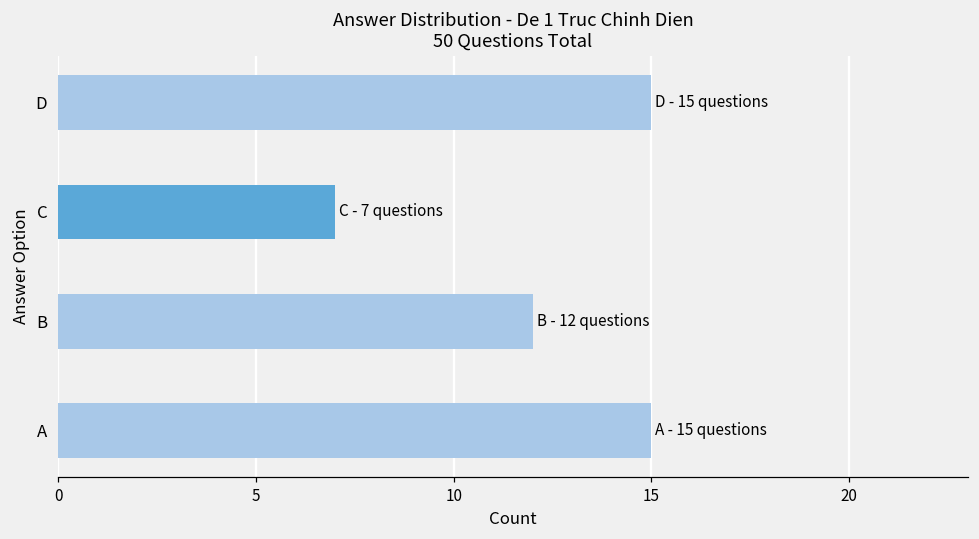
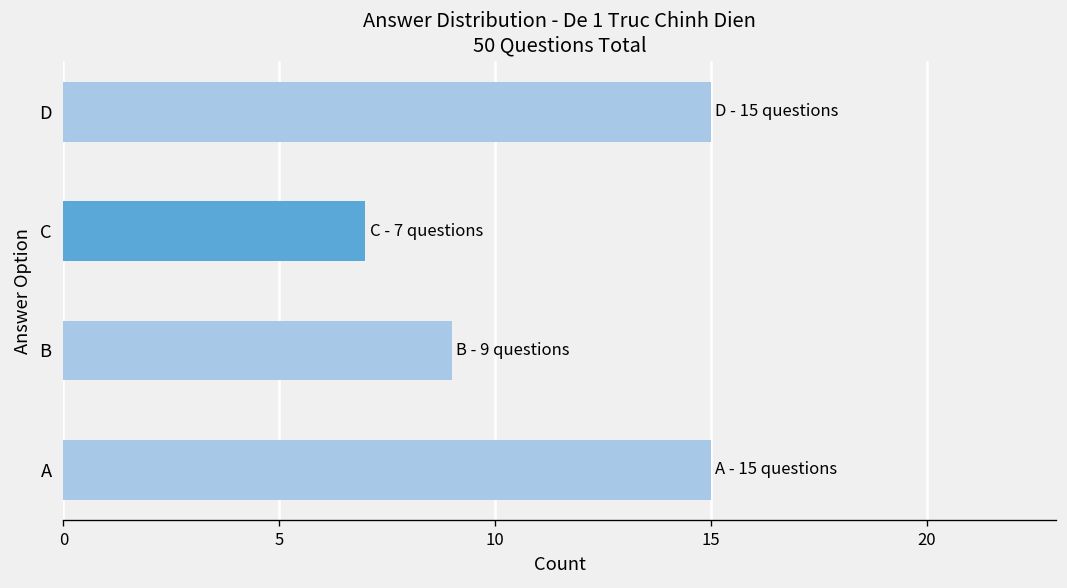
B: 12 -> 9
